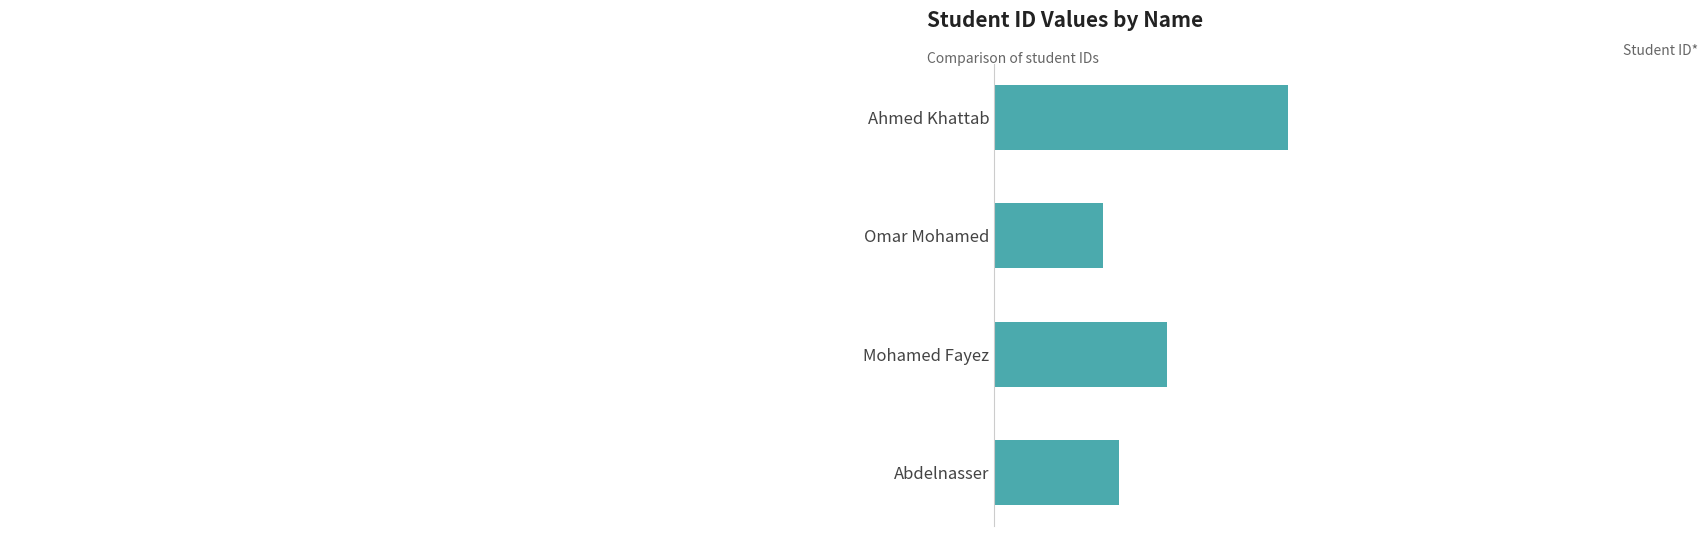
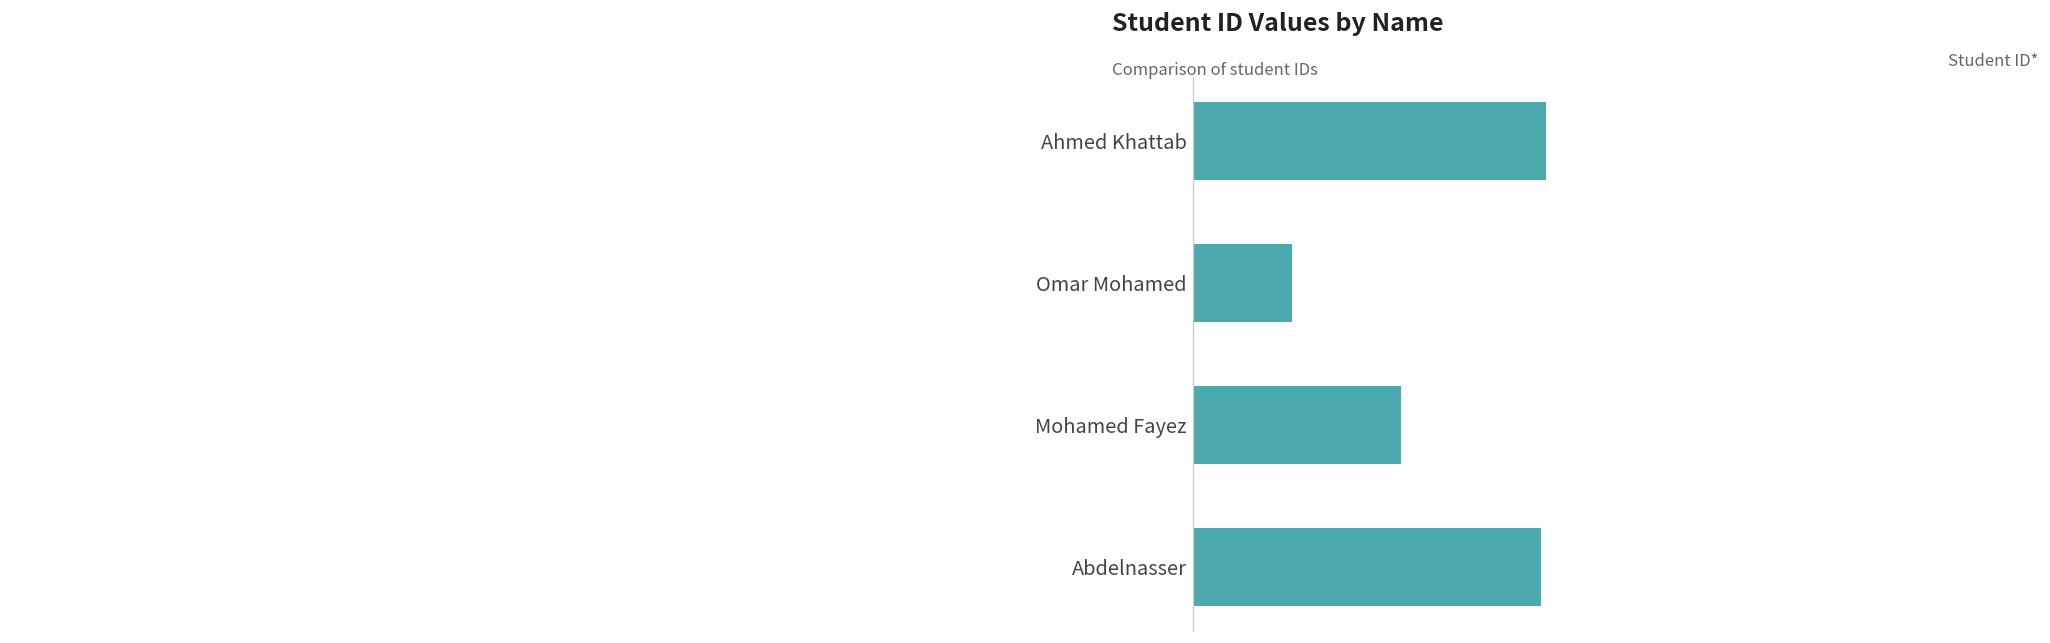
Omar Mohamed: 205,004 -> 204,991
Abdelnasser: 205,012 -> 205,094
